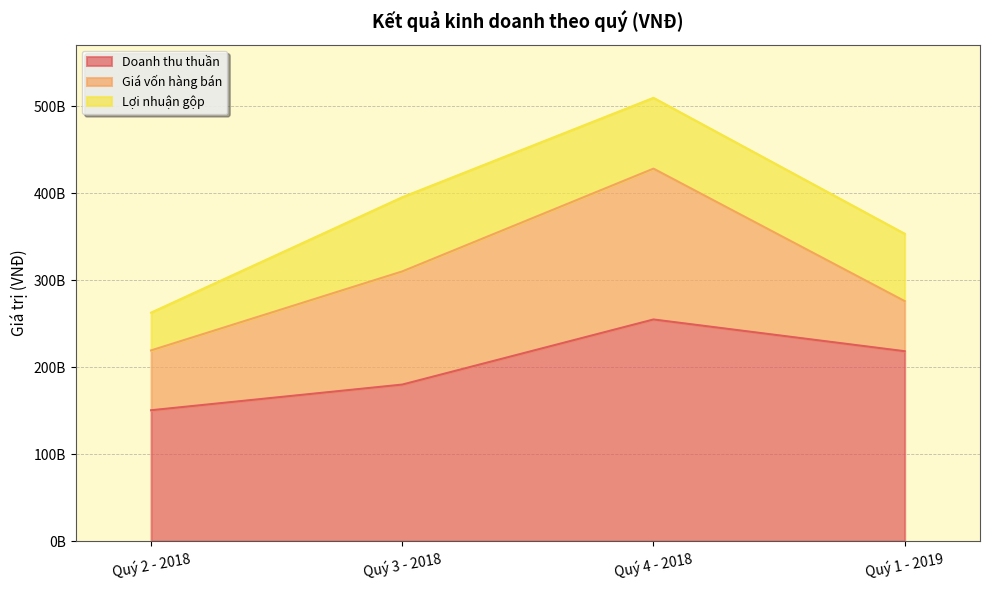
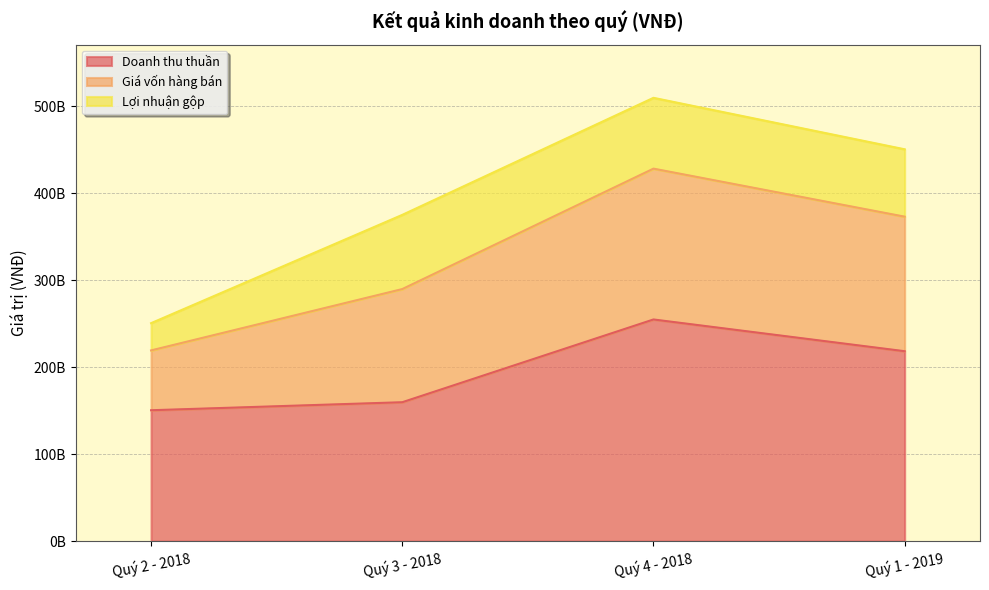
Lợi nhuận gộp, Quý 2 - 2018: 40000000000 -> 30000000000
Doanh thu thuần, Quý 3 - 2018: 180000000000 -> 160000000000
Giá vốn hàng bán, Quý 1 - 2019: 60000000000 -> 150000000000
